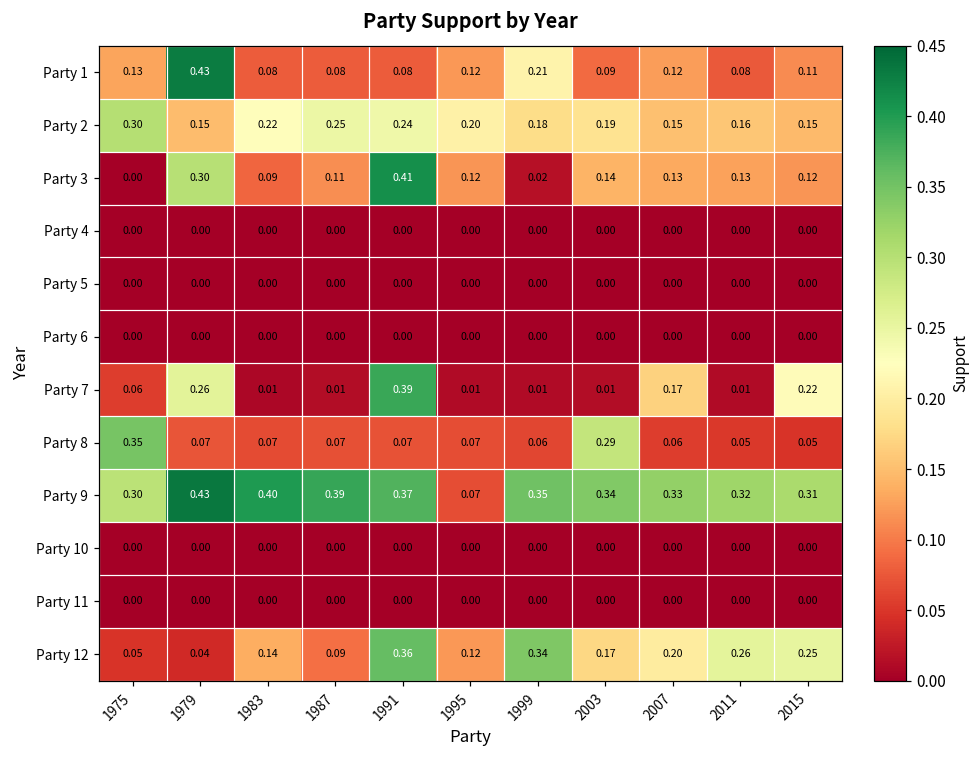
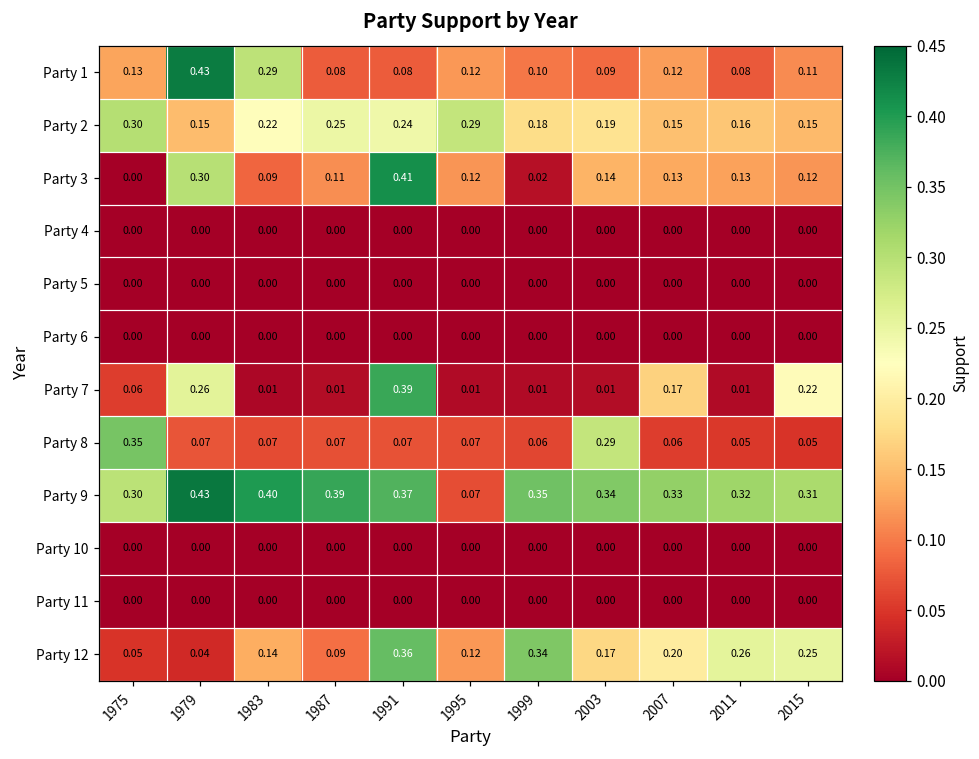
Party 1, 1983: 0.08 -> 0.29
Party 1, 1999: 0.21 -> 0.10
Party 2, 1995: 0.20 -> 0.29
